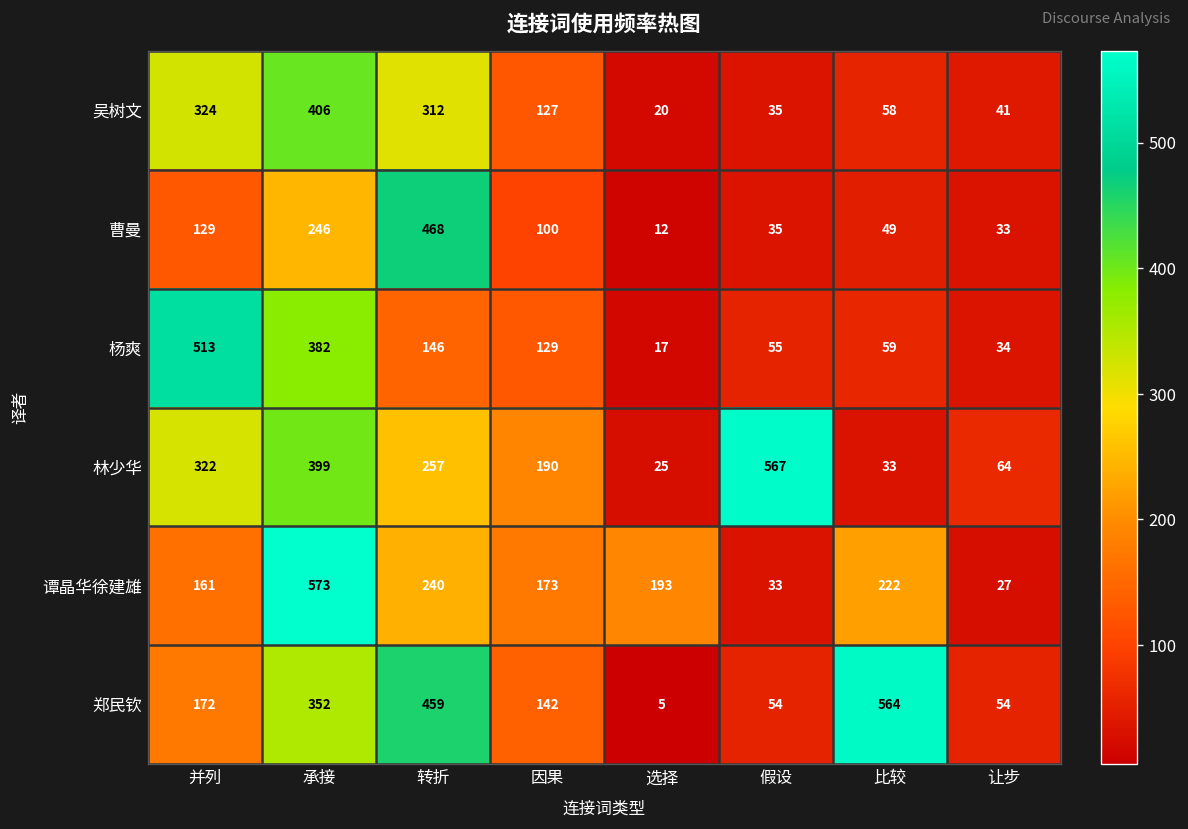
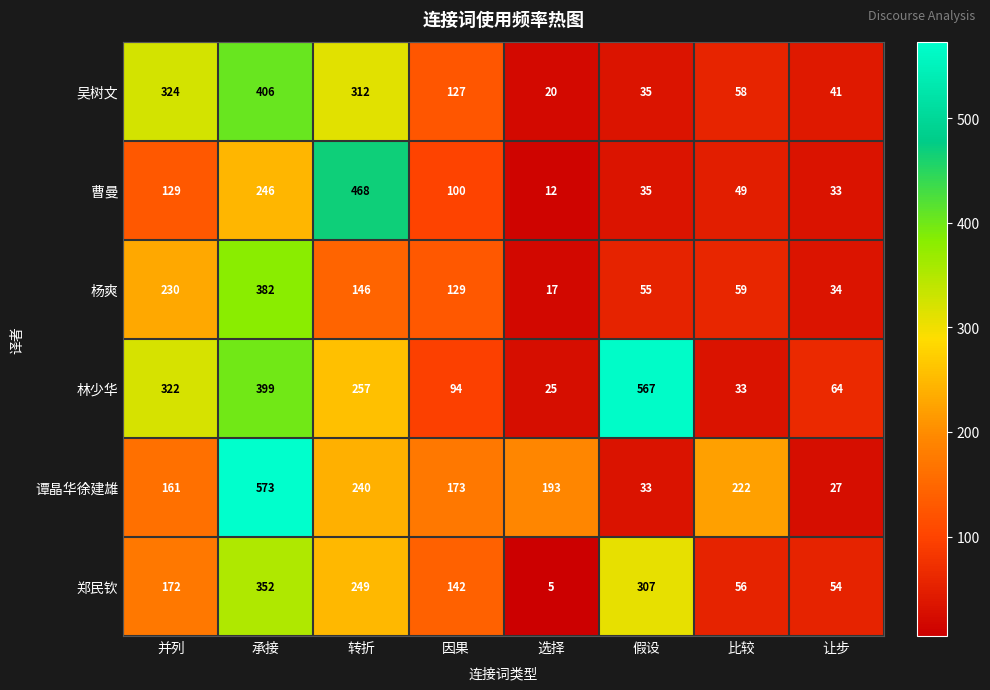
杨爽, 并列: 513 -> 230
林少华, 因果: 190 -> 94
郑民钦, 转折: 459 -> 249
郑民钦, 假设: 54 -> 307
郑民钦, 比较: 564 -> 56
